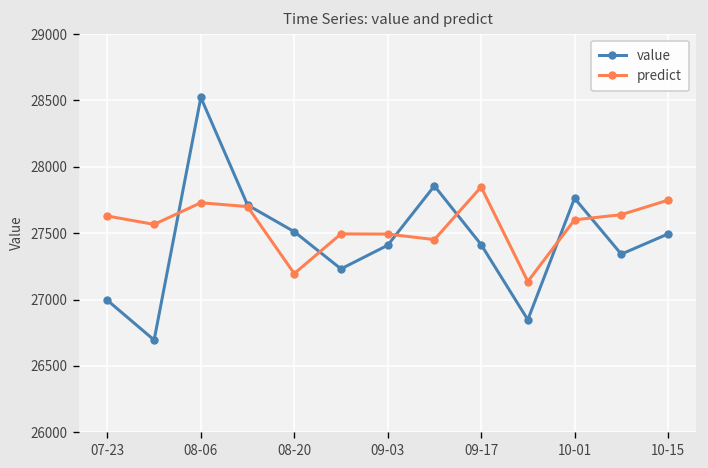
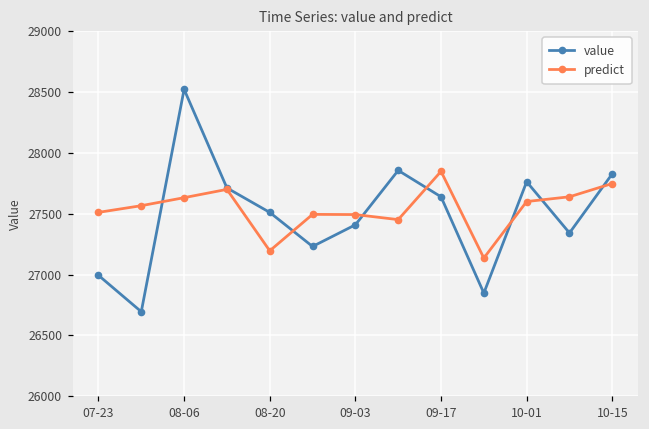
predict, 07-23: 27630 -> 27510
predict, 08-06: 27730 -> 27630
value, 09-17: 27410 -> 27640
value, 10-15: 27490 -> 27830
